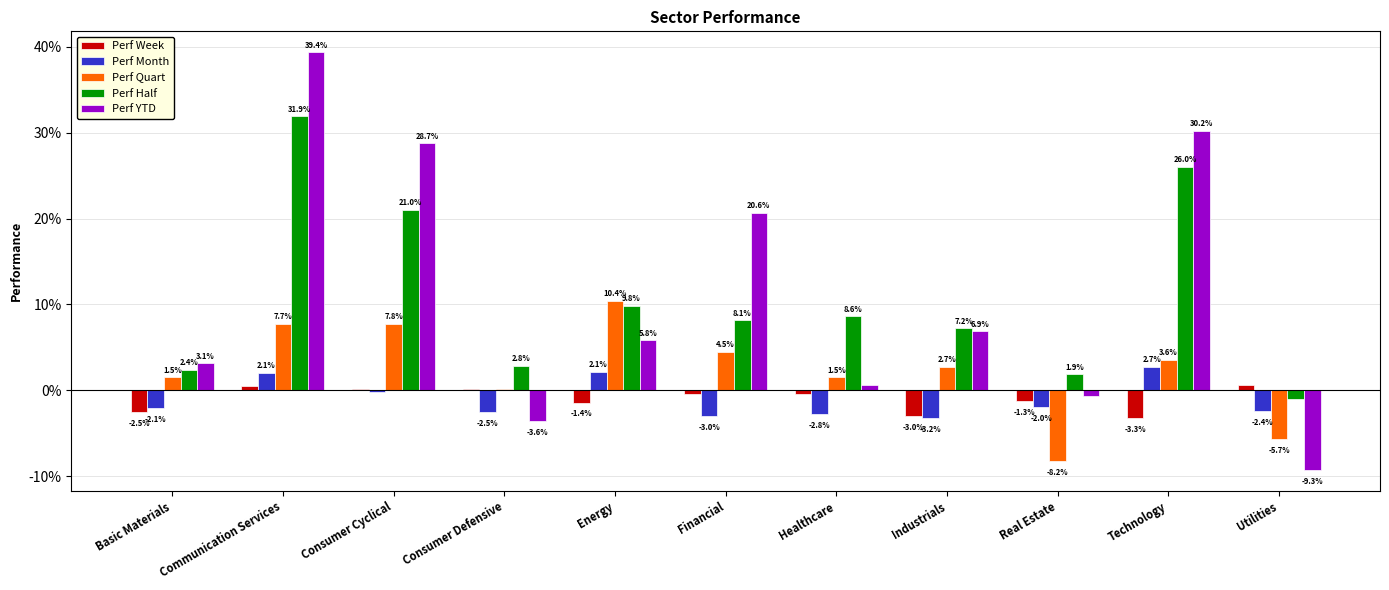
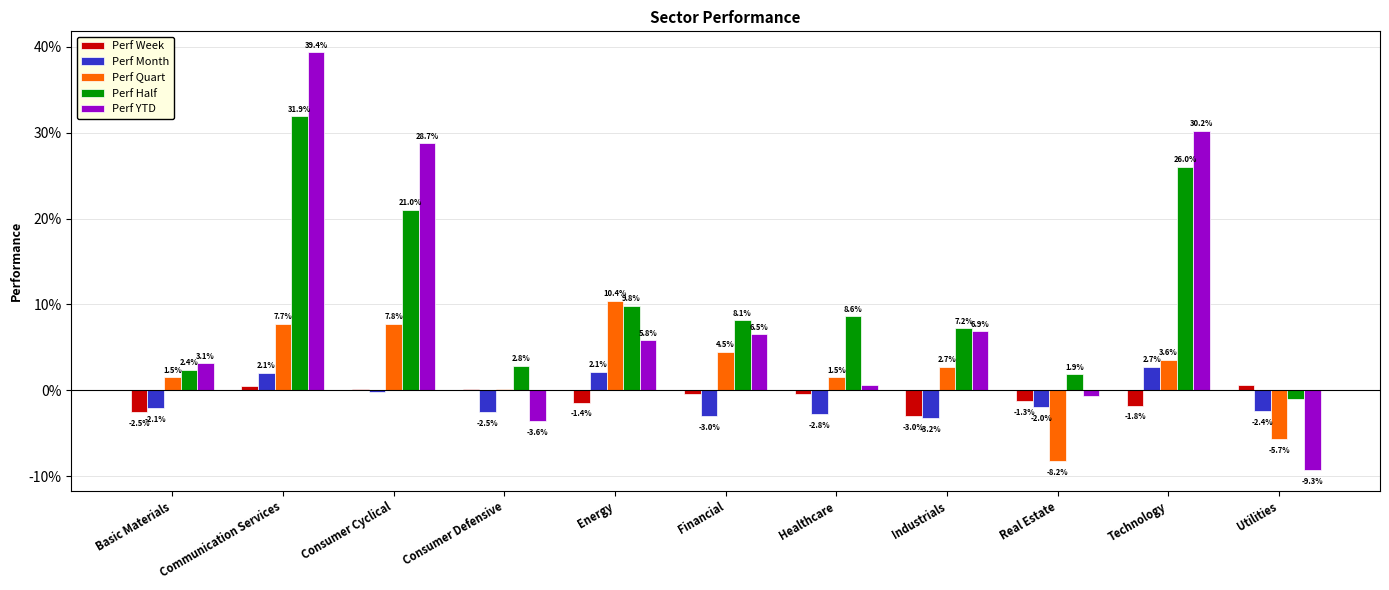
Perf YTD, Financial: 20.6% -> 6.5%
Perf Week, Technology: -3.3% -> -1.8%
